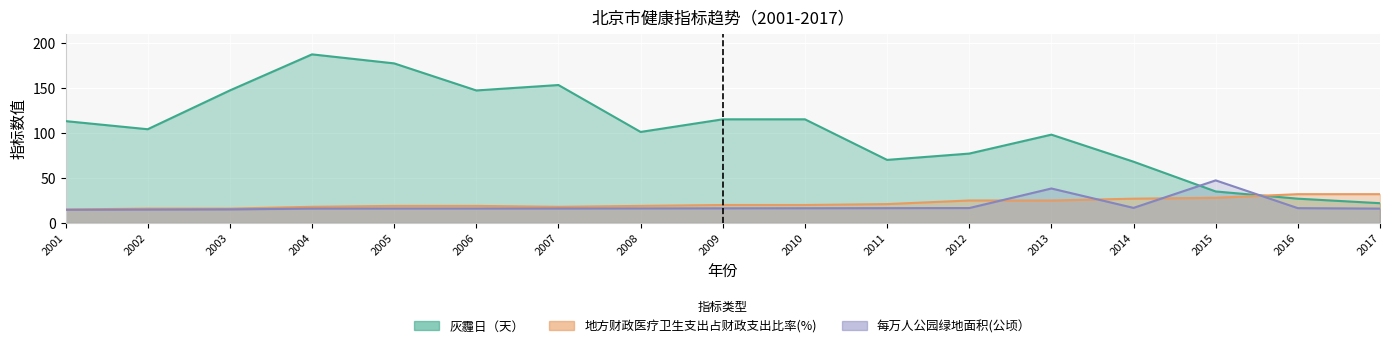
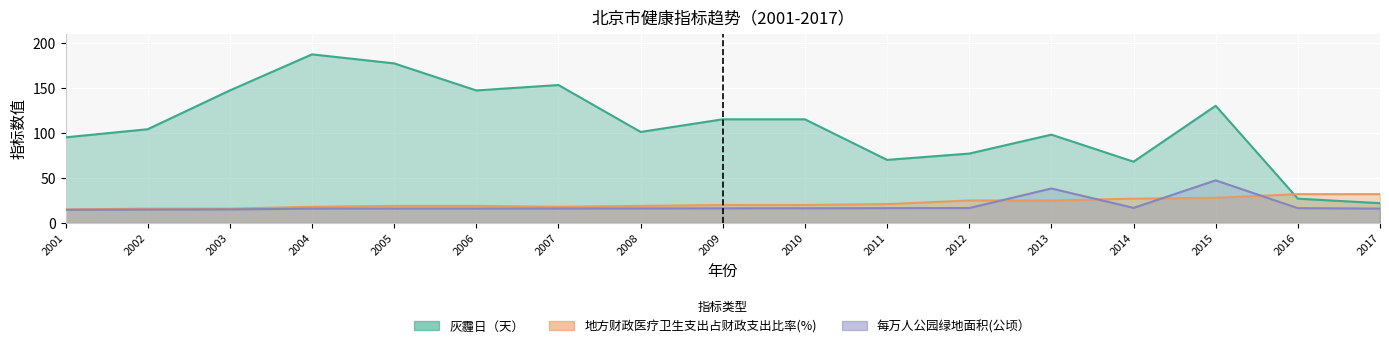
灰霾日（天）, 2001: 110 -> 100
灰霾日（天）, 2015: 40 -> 130
